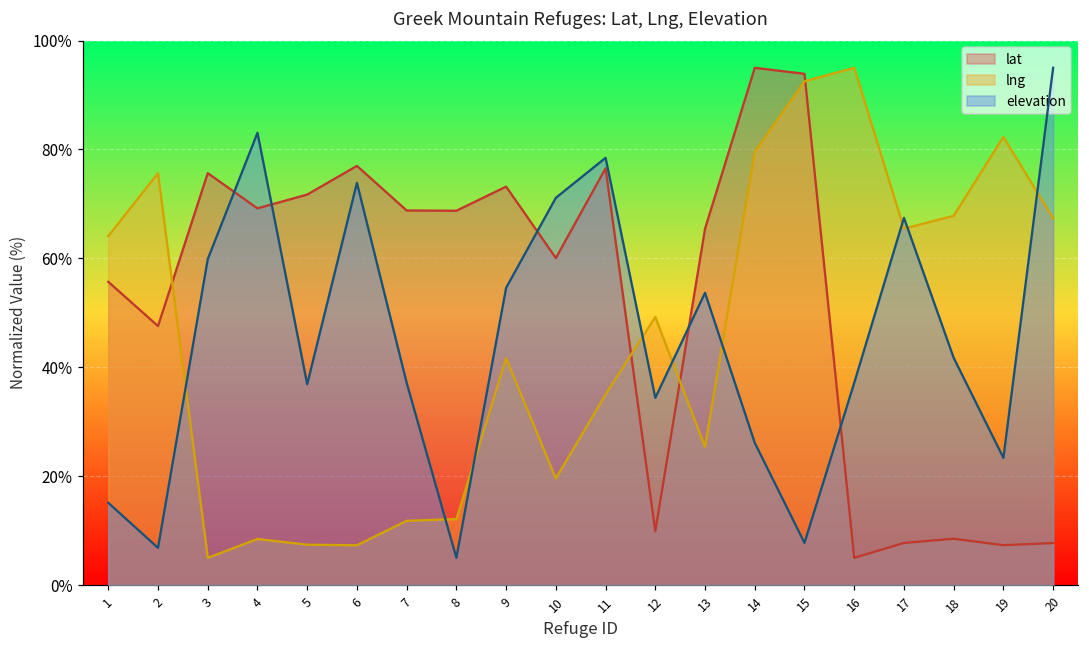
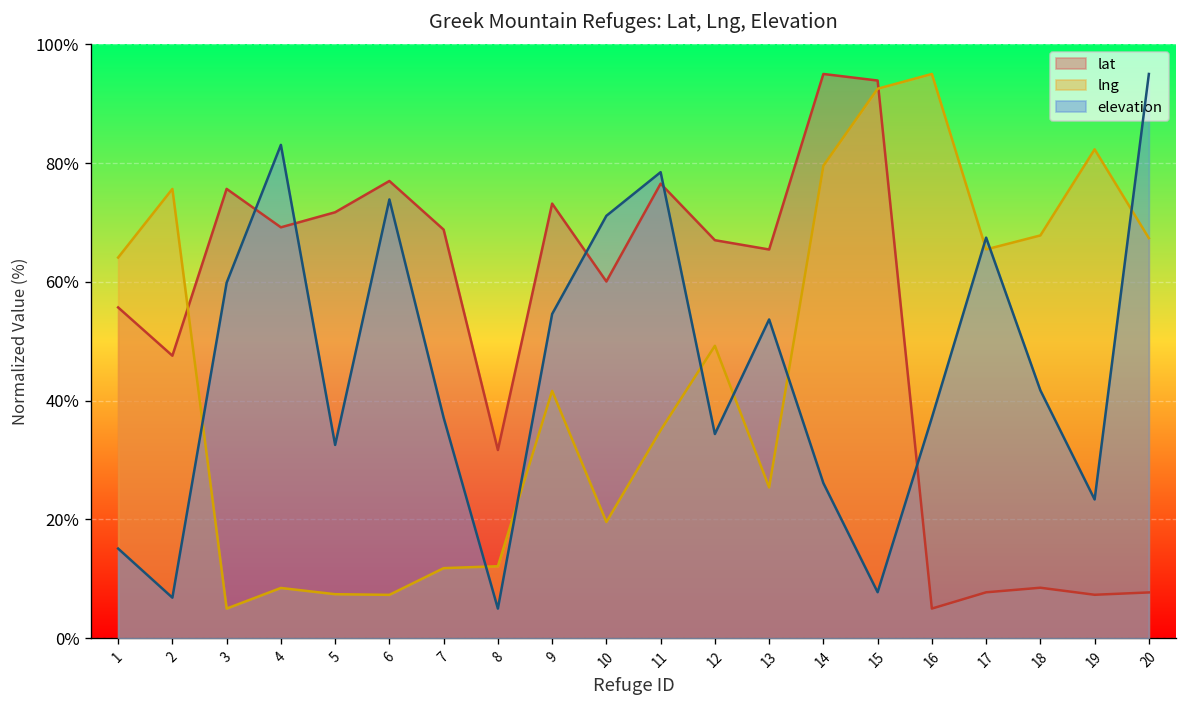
elevation, 5: 37% -> 33%
lat, 8: 69% -> 32%
lat, 12: 10% -> 67%
